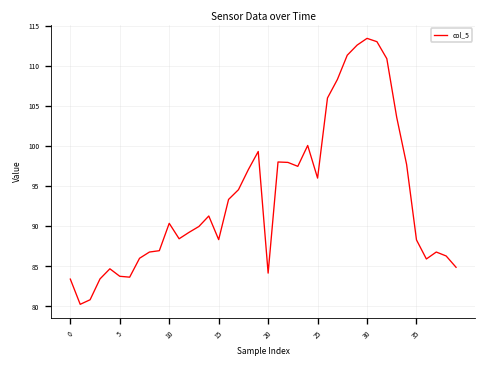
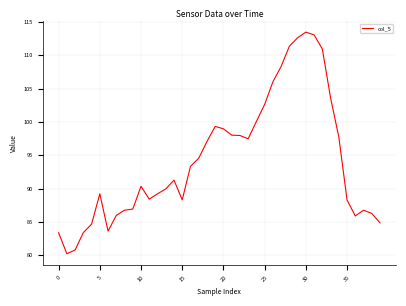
5: 84 -> 89
20: 84 -> 99
25: 96 -> 103
